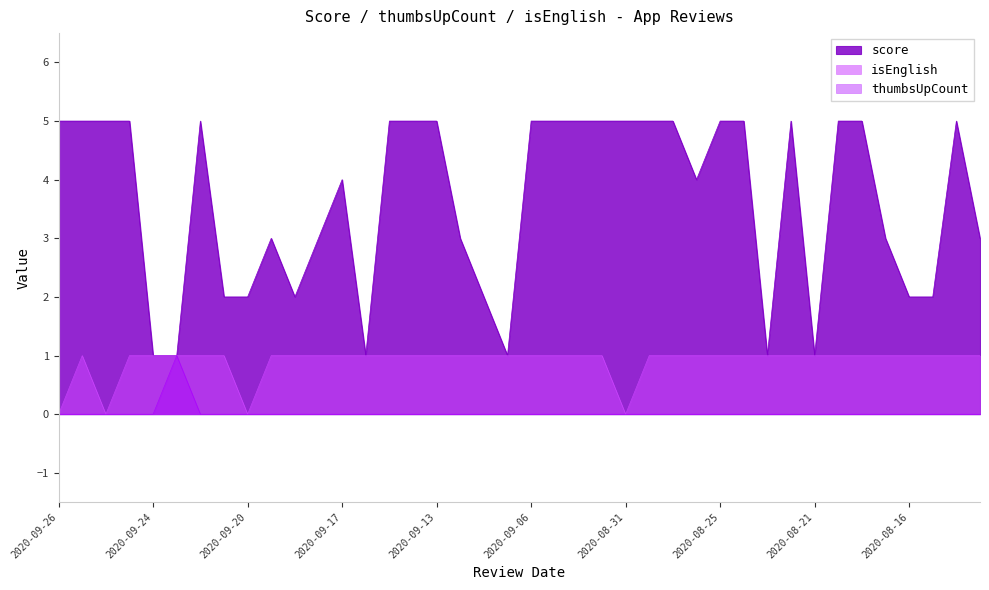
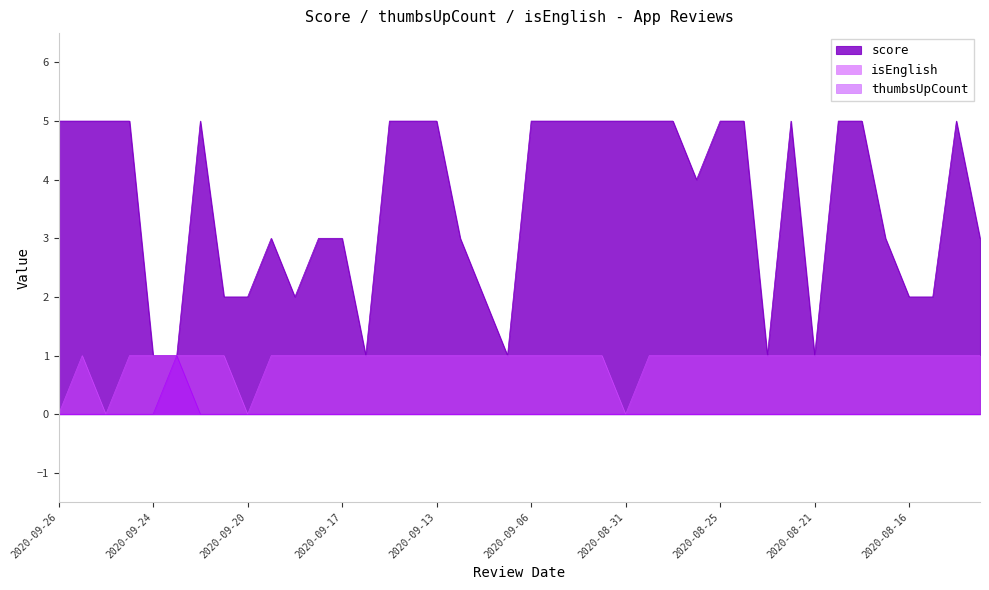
score, 2020-09-17: 4 -> 3
